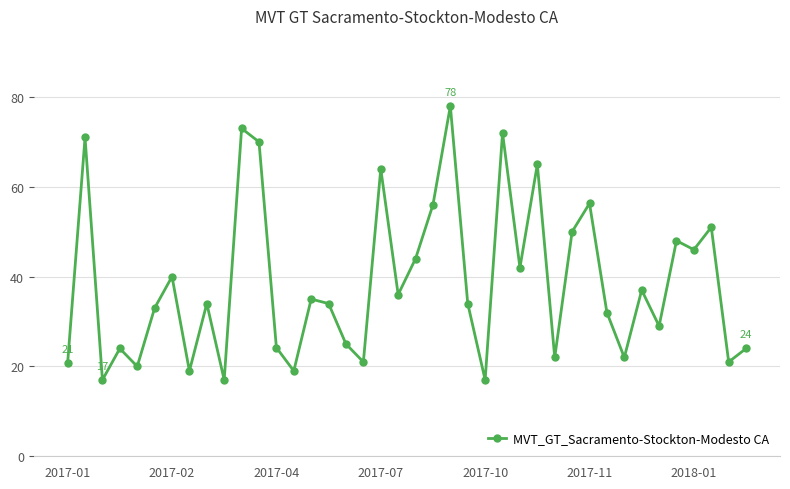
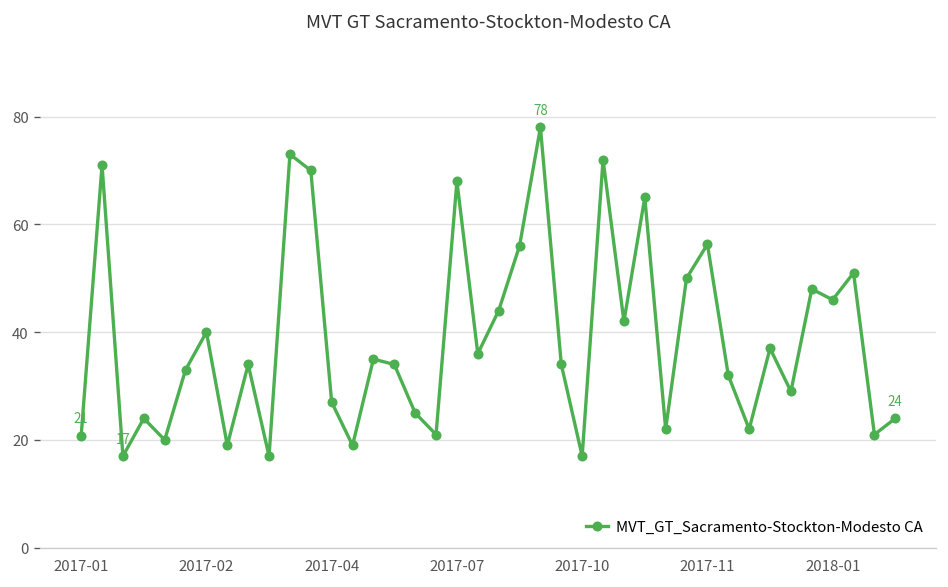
2017-04: 24 -> 27
2017-07: 64 -> 68
